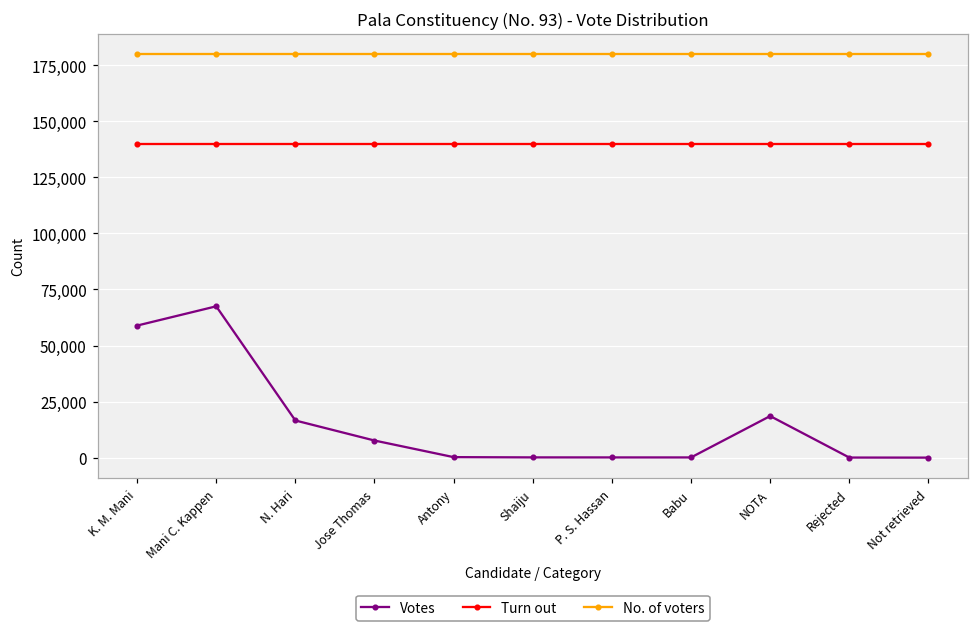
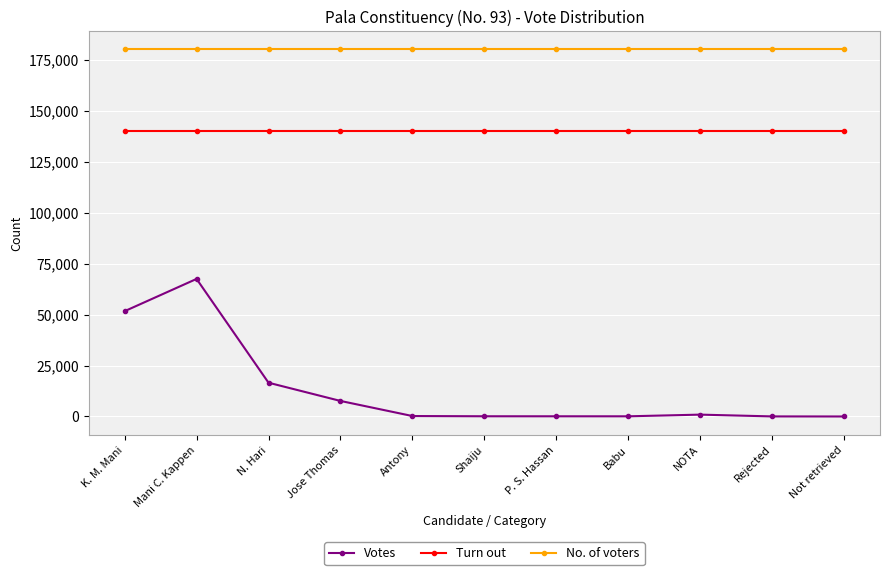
Votes, K. M. Mani: 59,000 -> 52,000
Votes, NOTA: 19,000 -> 1,000
